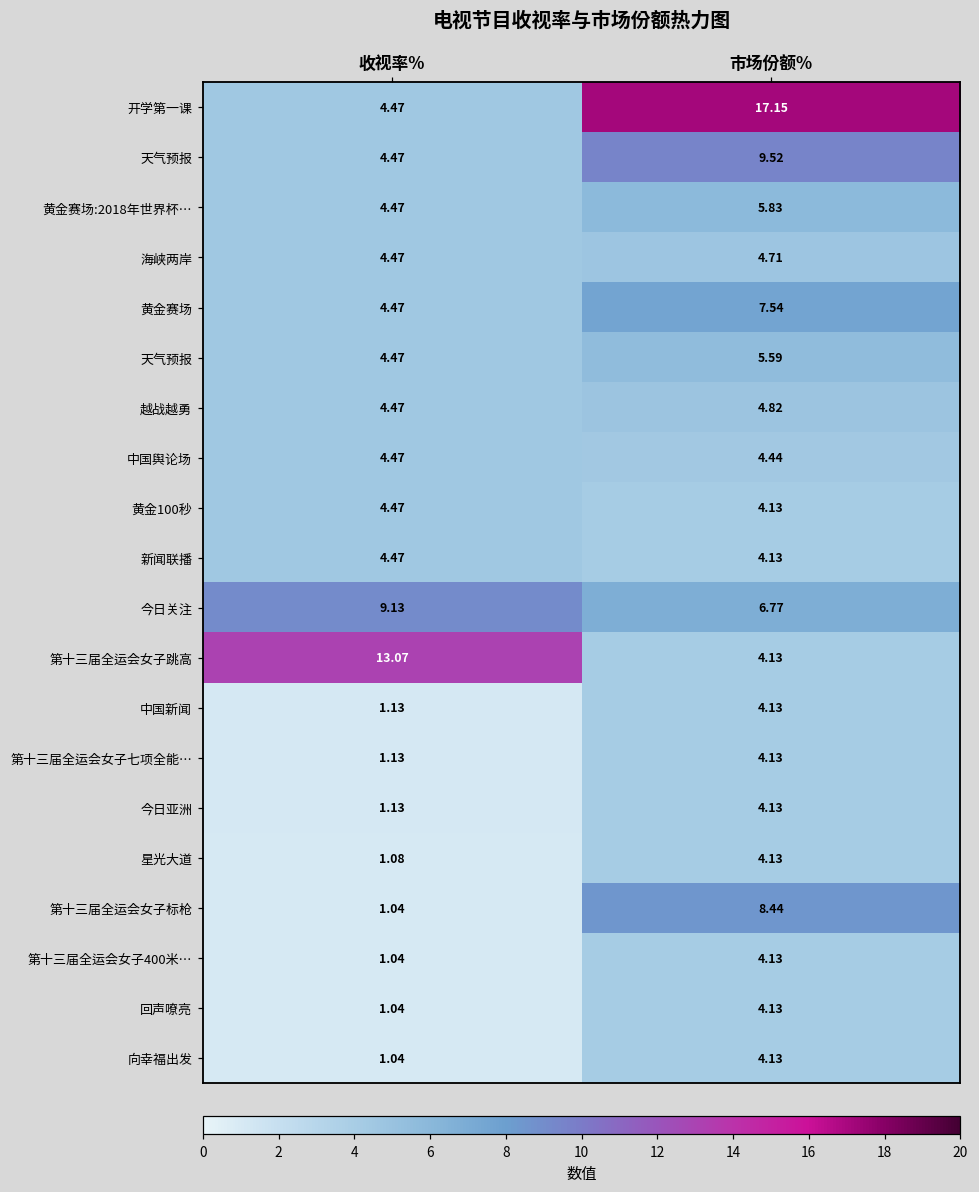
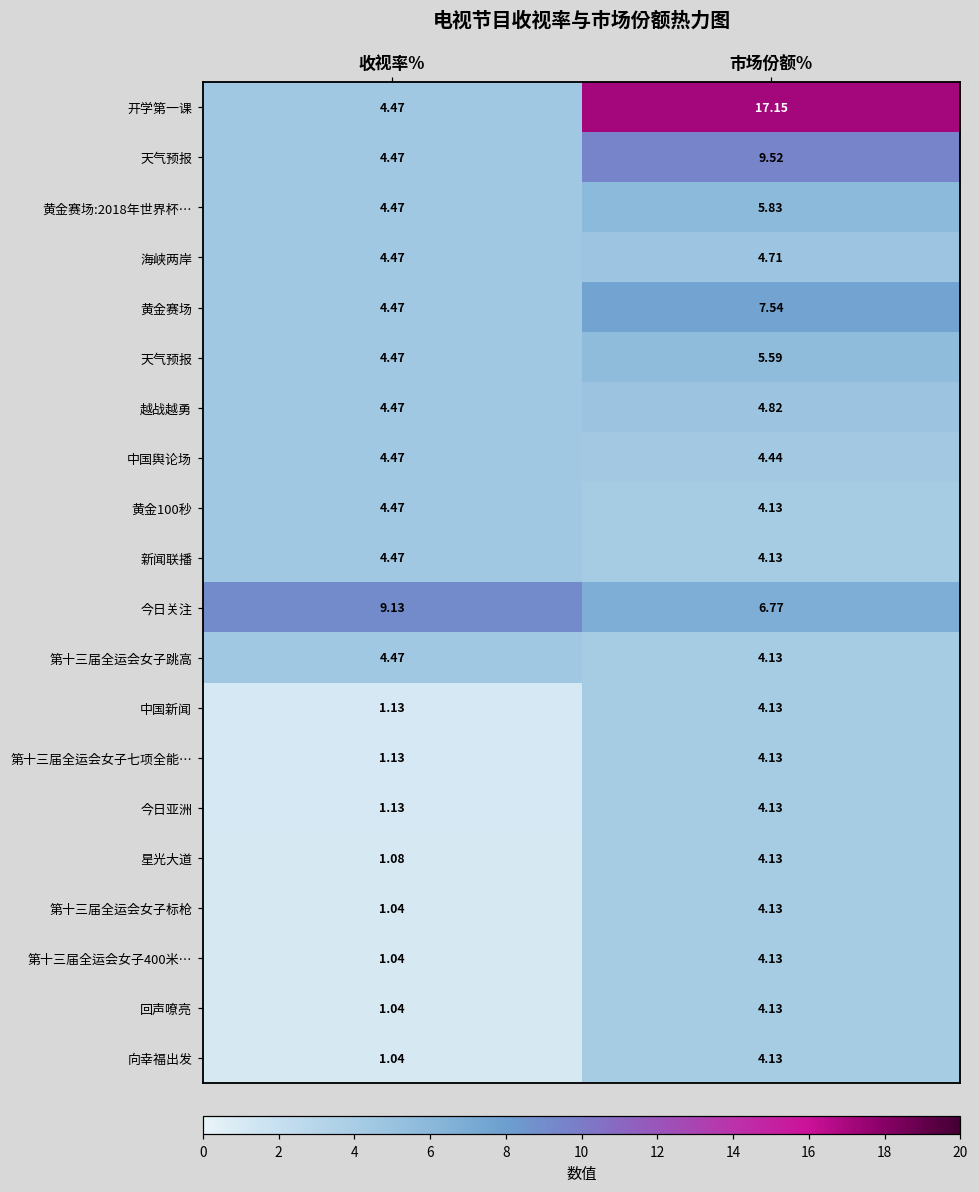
第十三届全运会女子跳高, 收视率%: 13.07 -> 4.47
第十三届全运会女子标枪, 市场份额%: 8.44 -> 4.13
